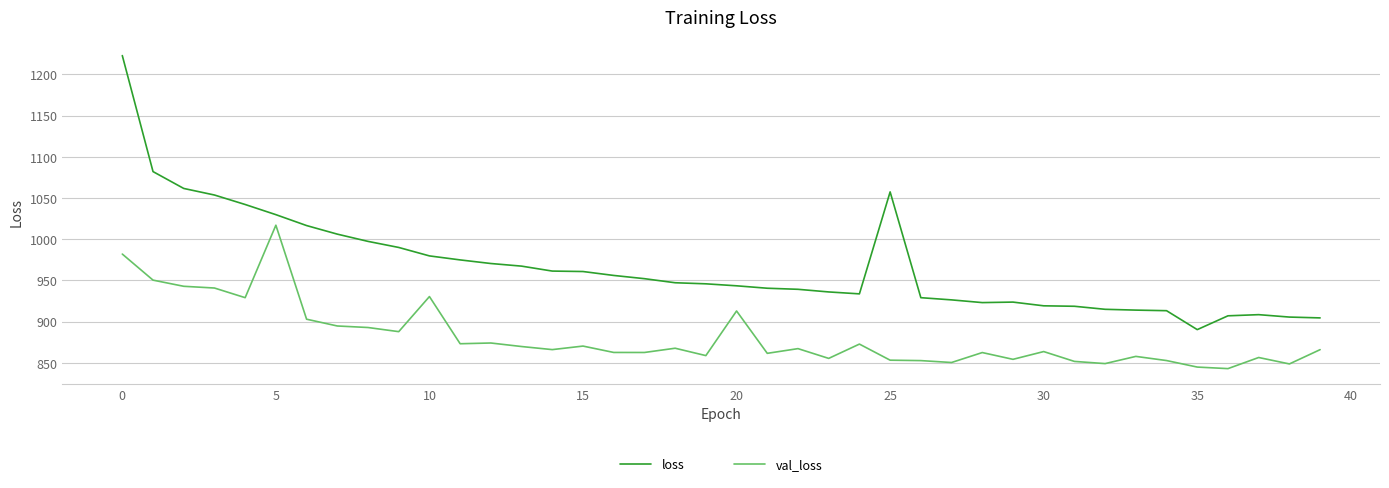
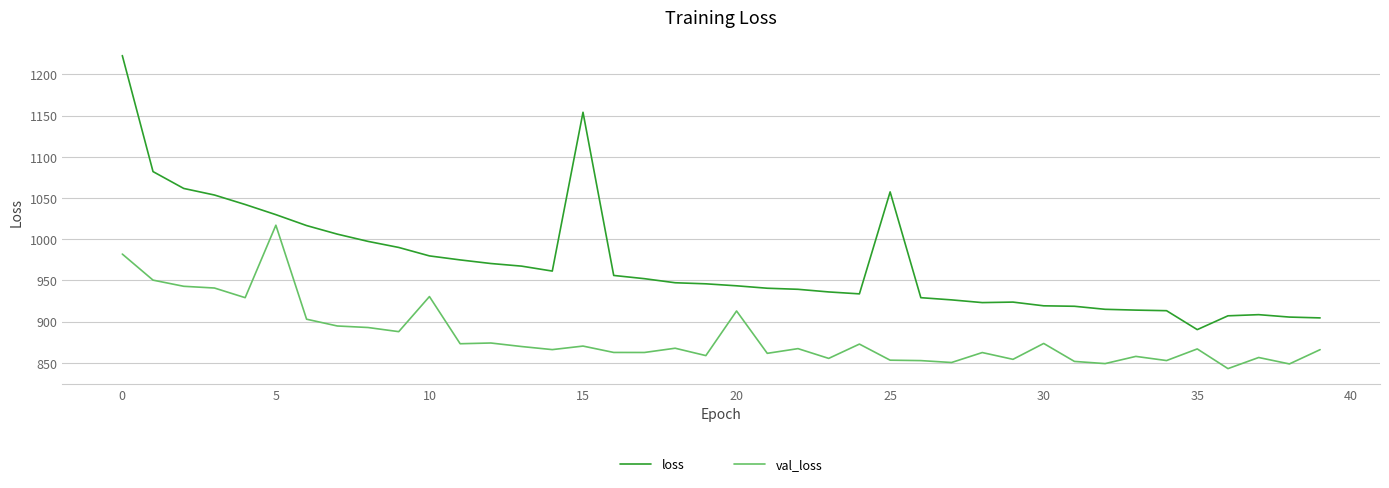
loss, 15: 960 -> 1150
val_loss, 30: 860 -> 870
val_loss, 35: 840 -> 870
